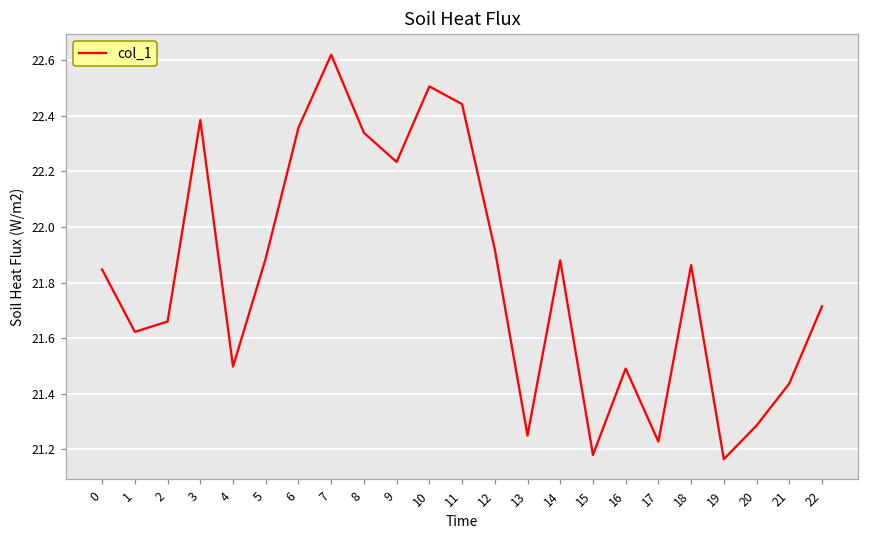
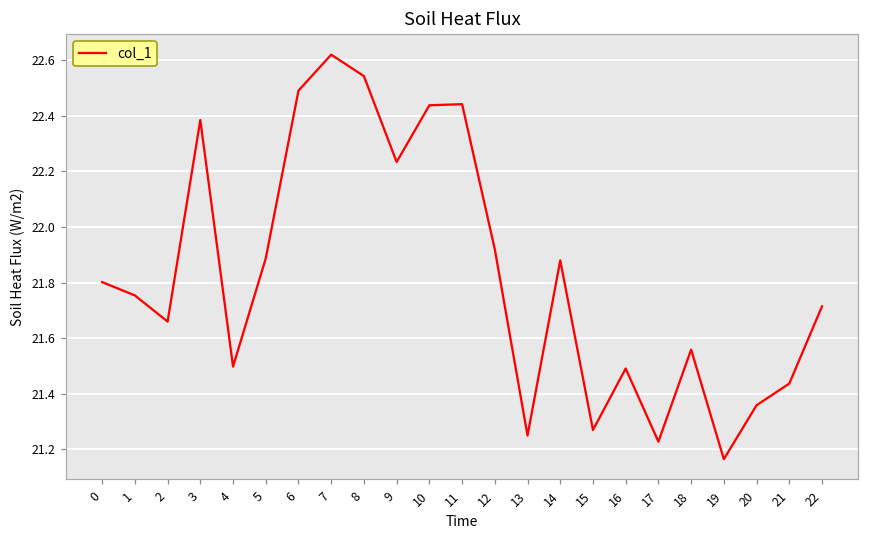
0: 21.85 -> 21.80
1: 21.62 -> 21.75
6: 22.36 -> 22.49
8: 22.34 -> 22.54
10: 22.51 -> 22.44
15: 21.18 -> 21.27
18: 21.86 -> 21.56
20: 21.29 -> 21.36
